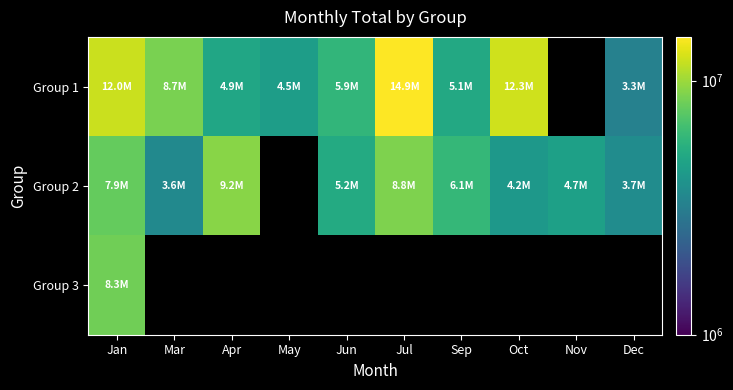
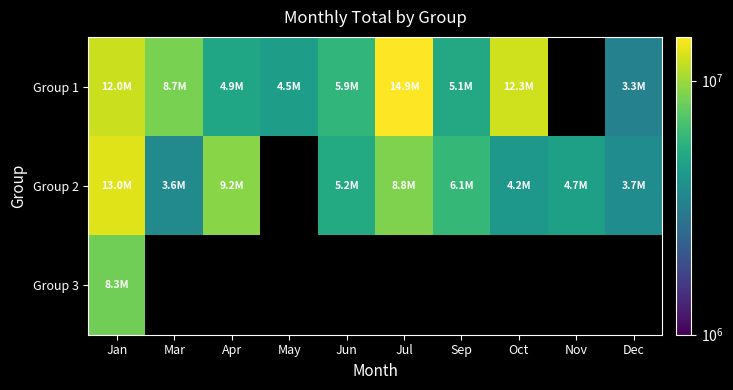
Group 2, Jan: 7.9M -> 13.0M
